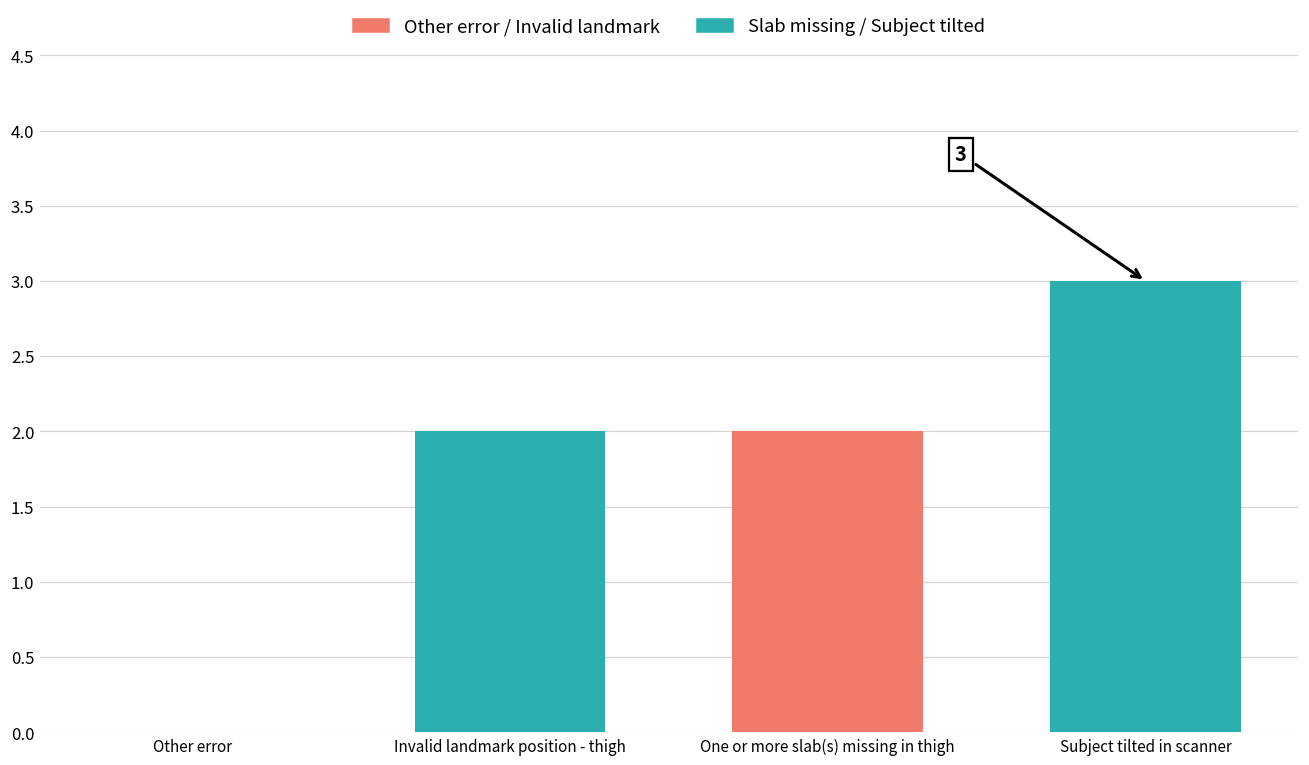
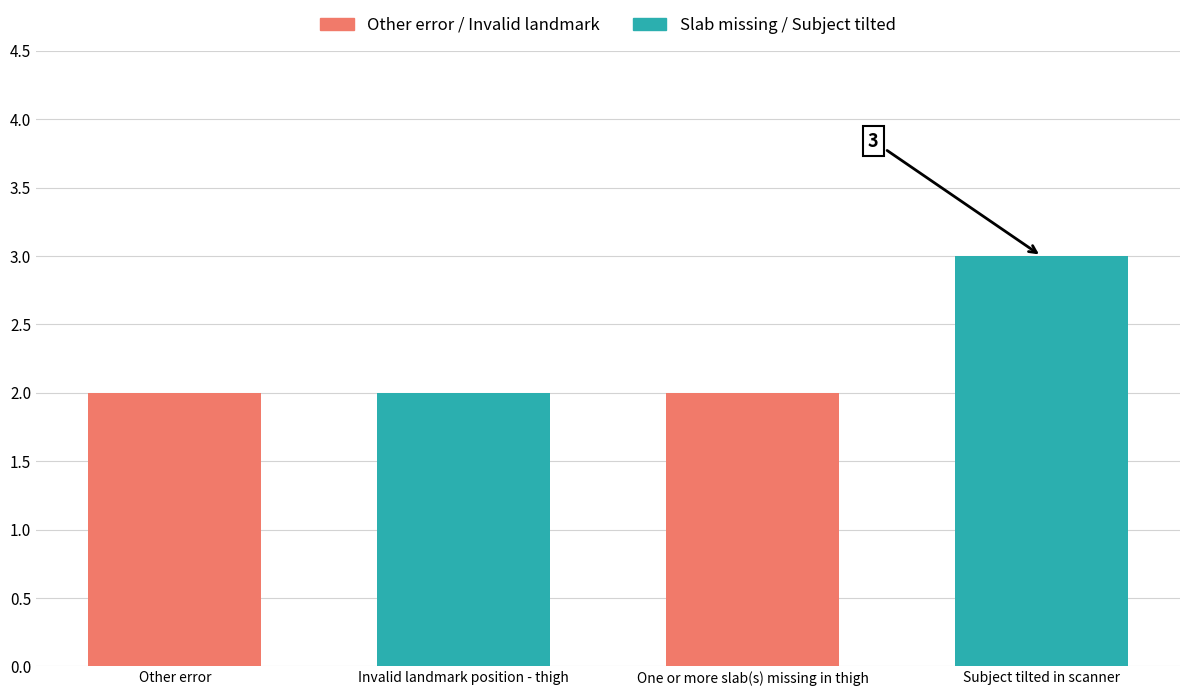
Other error: 0 -> 2
